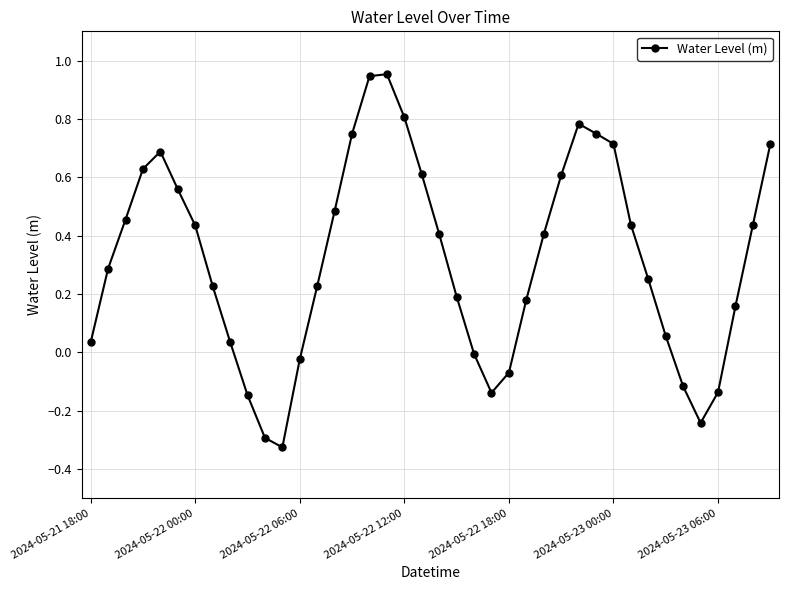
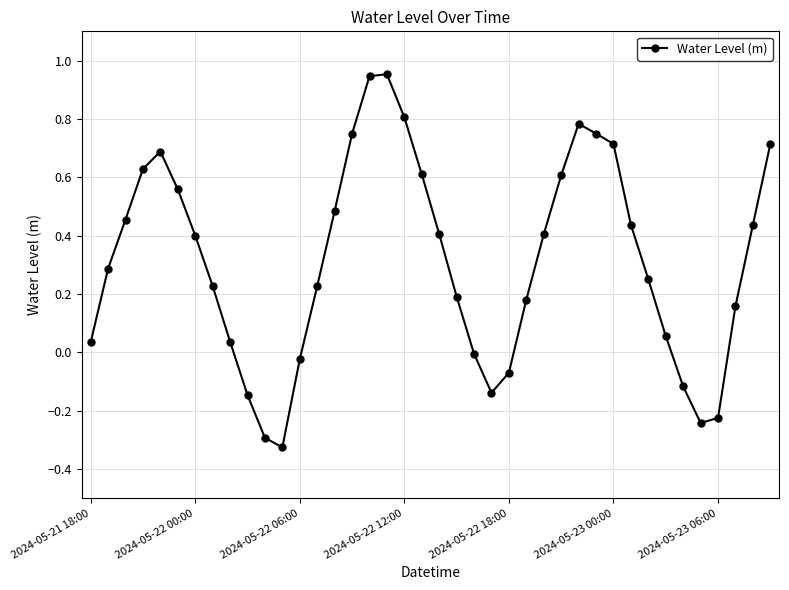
2024-05-22 00:00: 0.43 -> 0.40
2024-05-23 06:00: -0.14 -> -0.22
